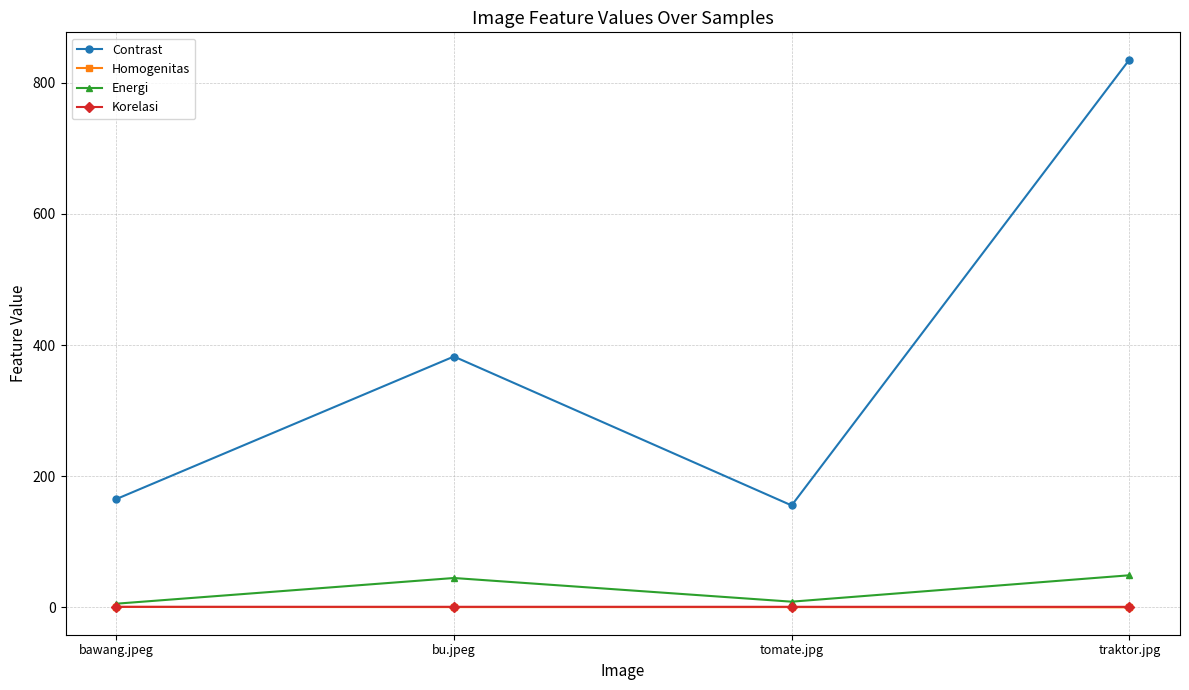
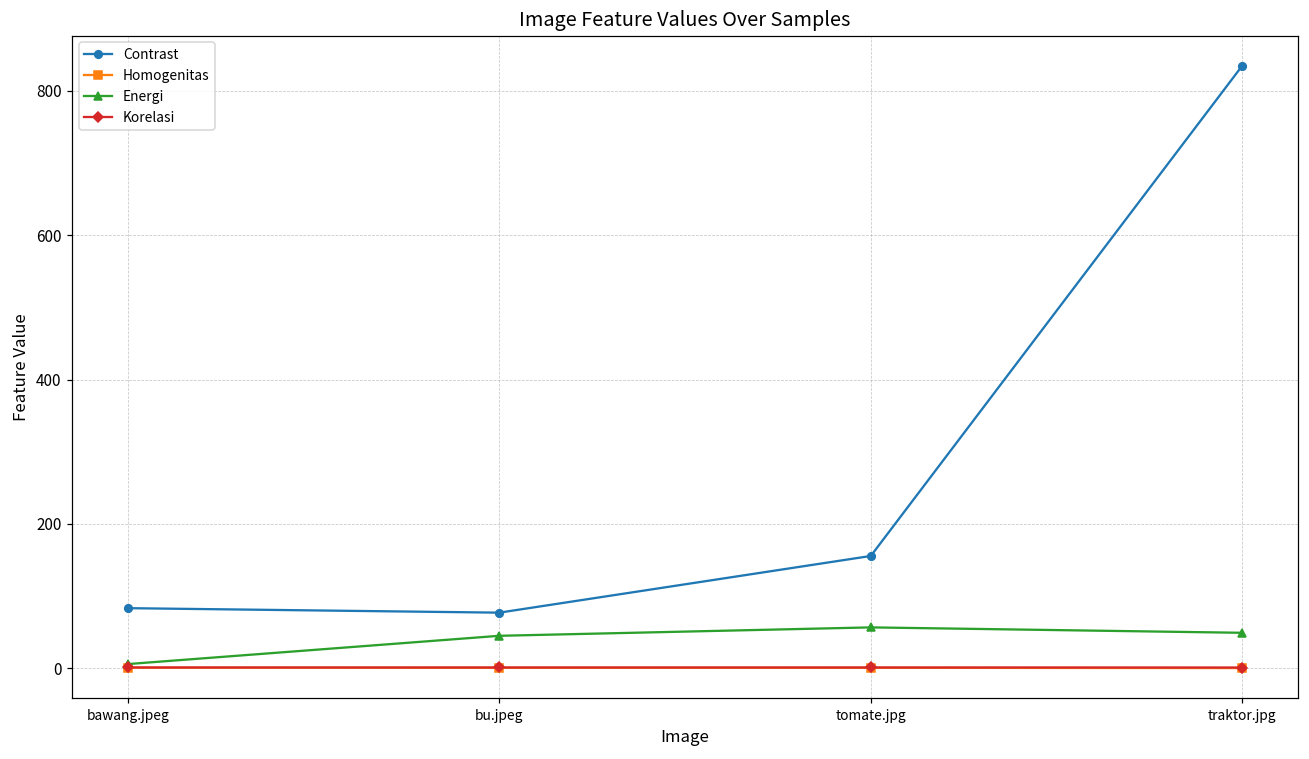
Contrast, bawang.jpeg: 170 -> 80
Contrast, bu.jpeg: 380 -> 80
Energi, tomate.jpg: 10 -> 60
